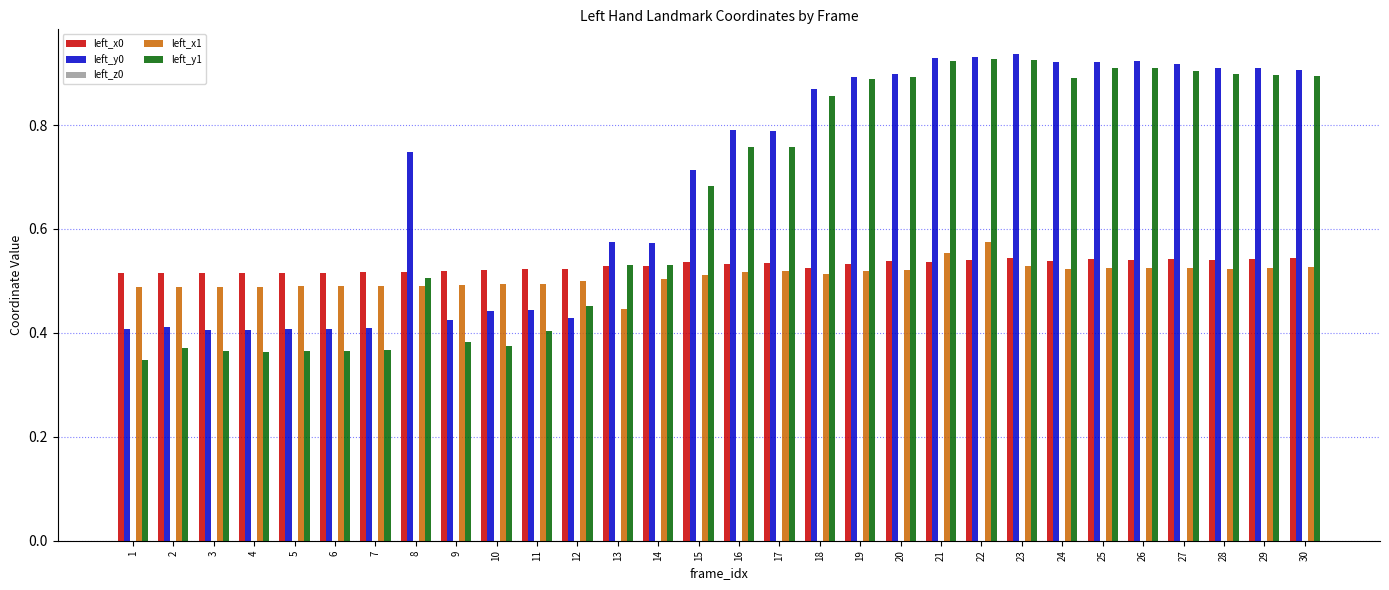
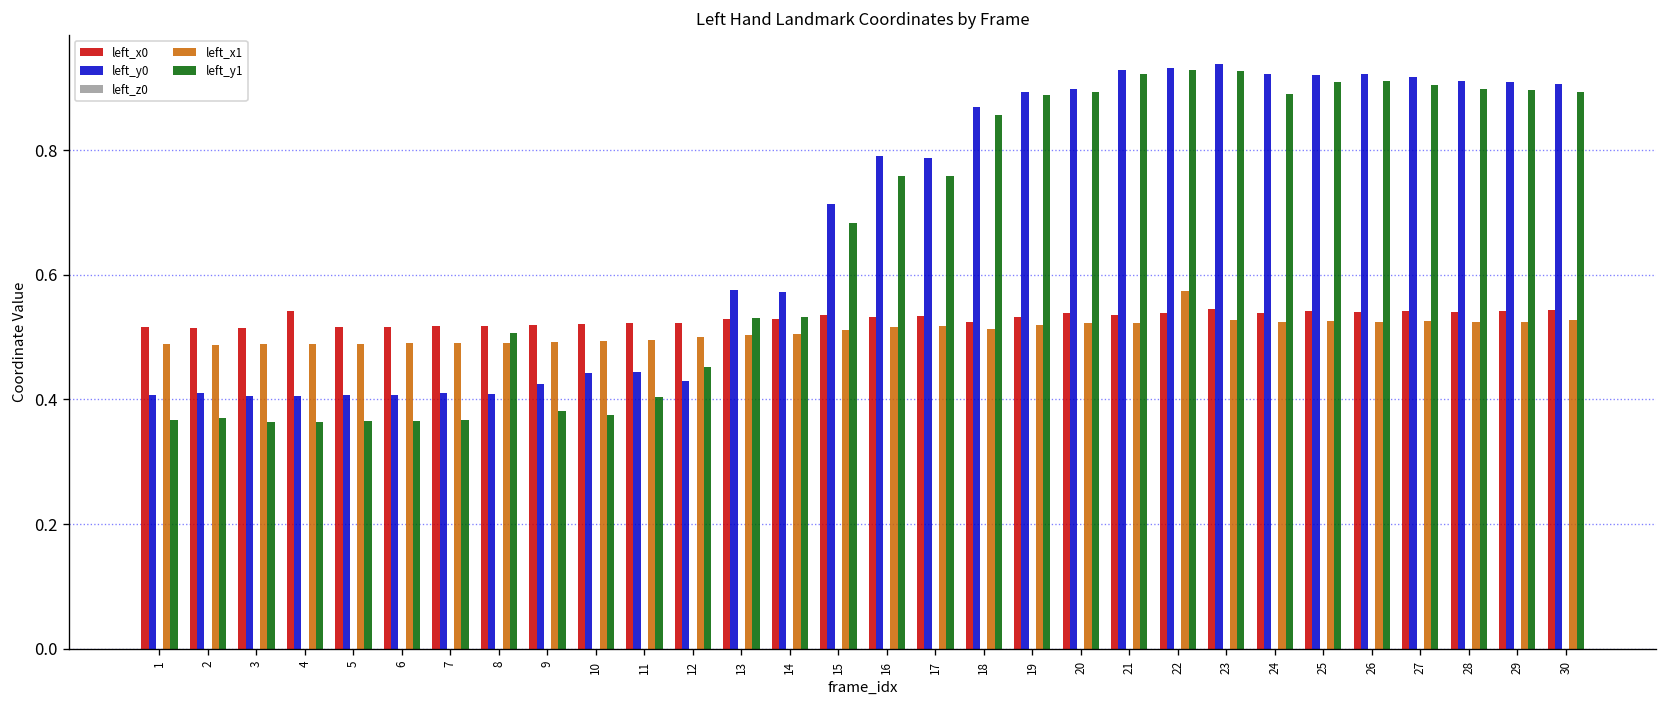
left_y1, 1: 0.35 -> 0.37
left_x0, 4: 0.52 -> 0.54
left_y0, 8: 0.75 -> 0.41
left_x1, 13: 0.45 -> 0.50
left_x1, 21: 0.55 -> 0.52
